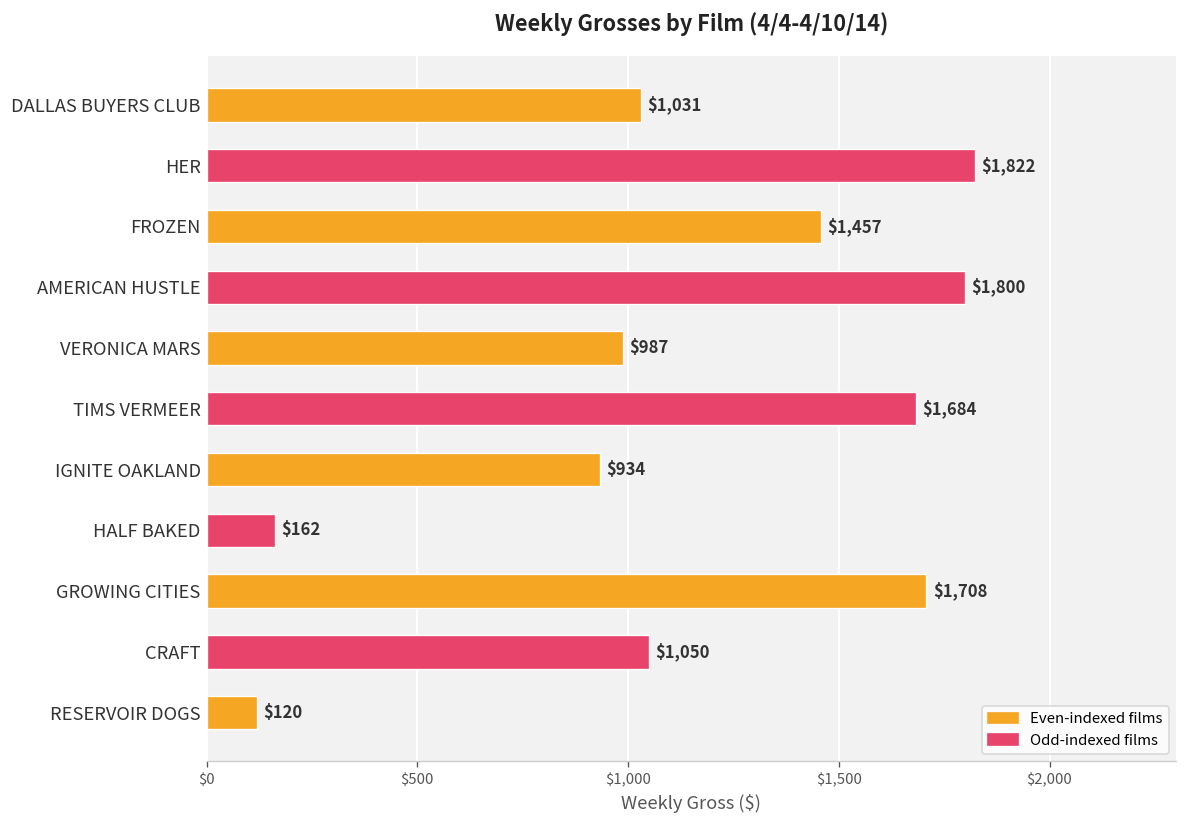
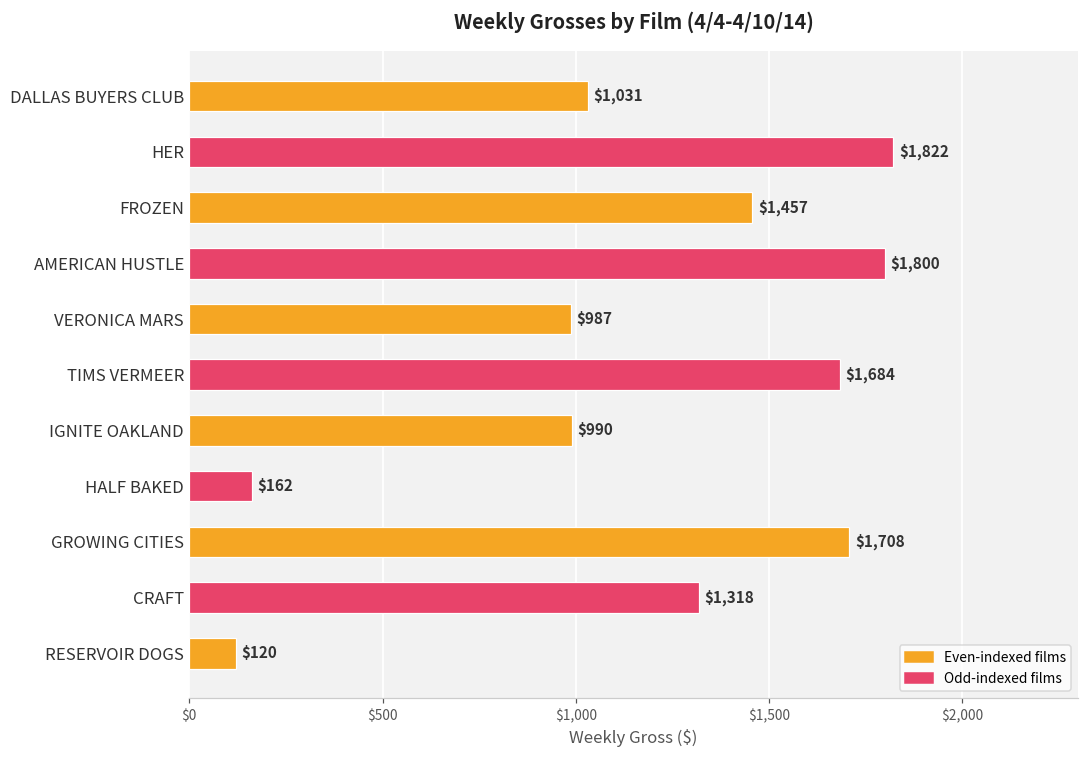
IGNITE OAKLAND: $934 -> $990
CRAFT: $1,050 -> $1,318
